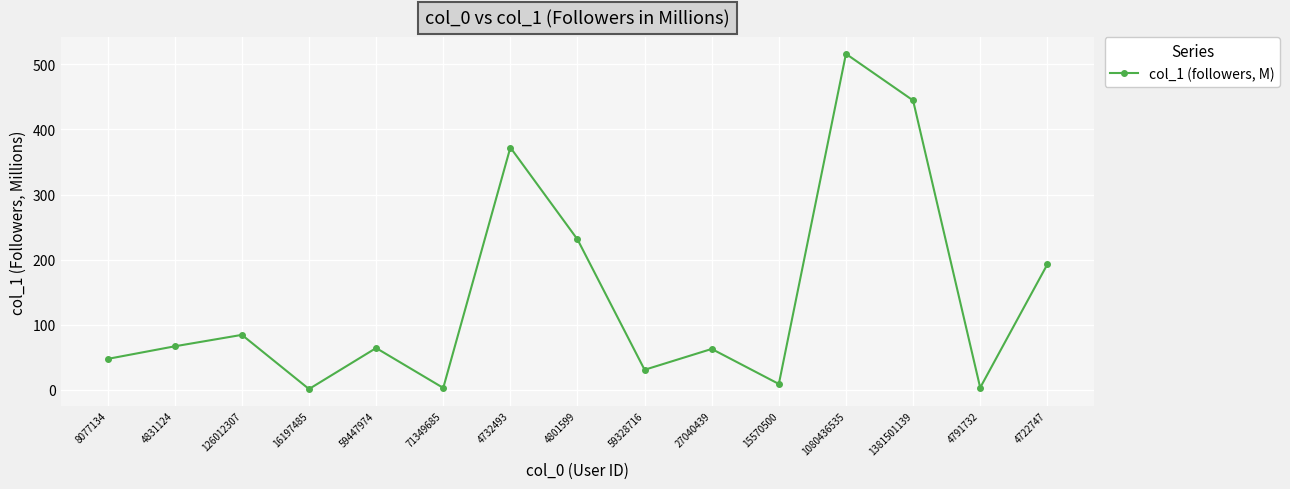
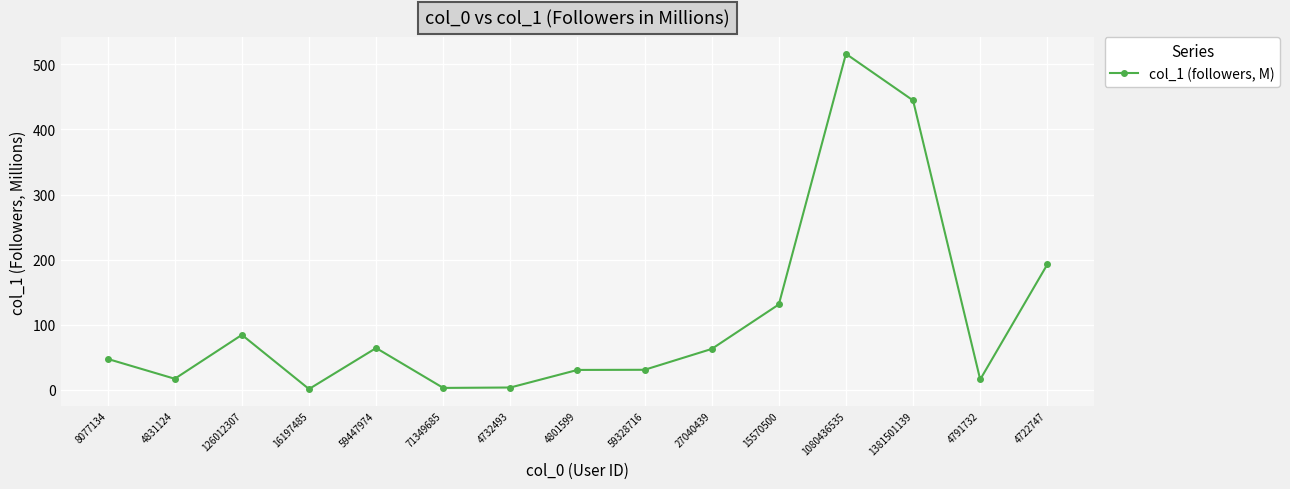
4831124: 70 -> 20
4732493: 370 -> 0
4801599: 230 -> 30
15570500: 10 -> 130
4791732: 0 -> 20
